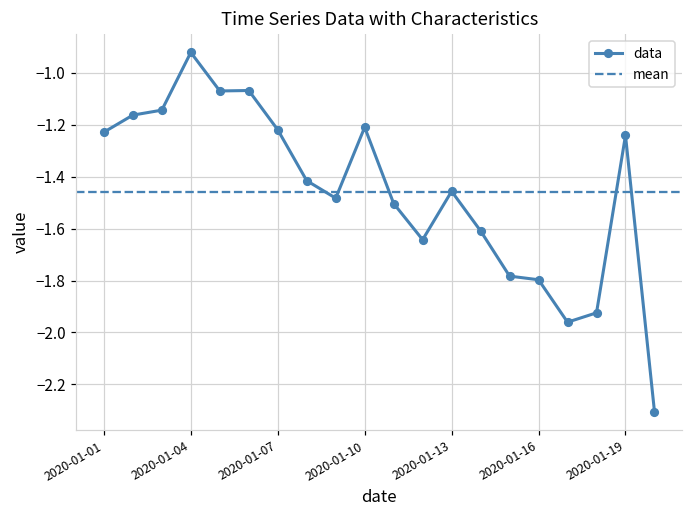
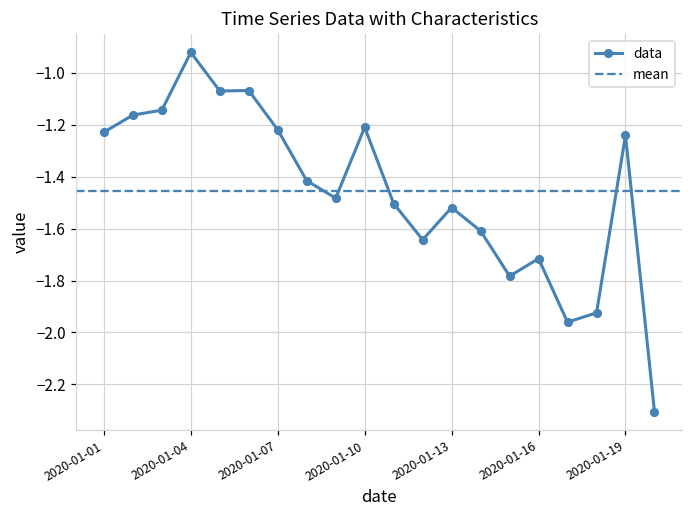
2020-01-13: -1.46 -> -1.52
2020-01-16: -1.80 -> -1.72
